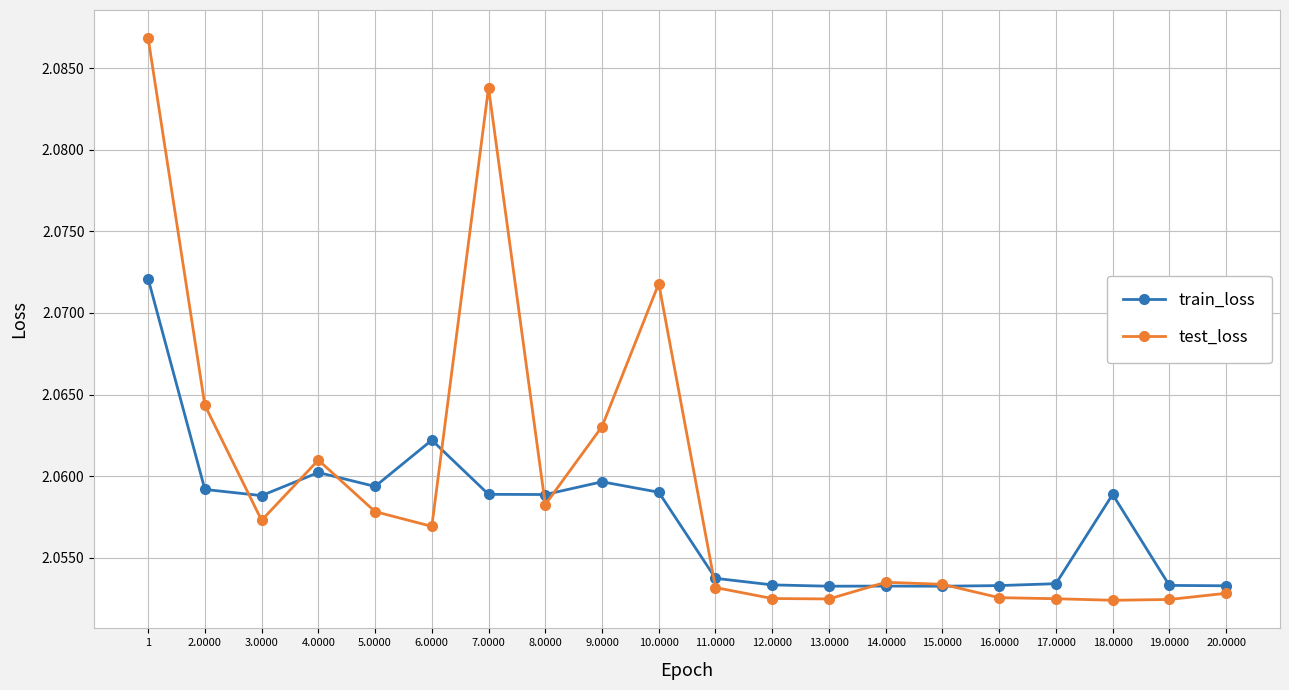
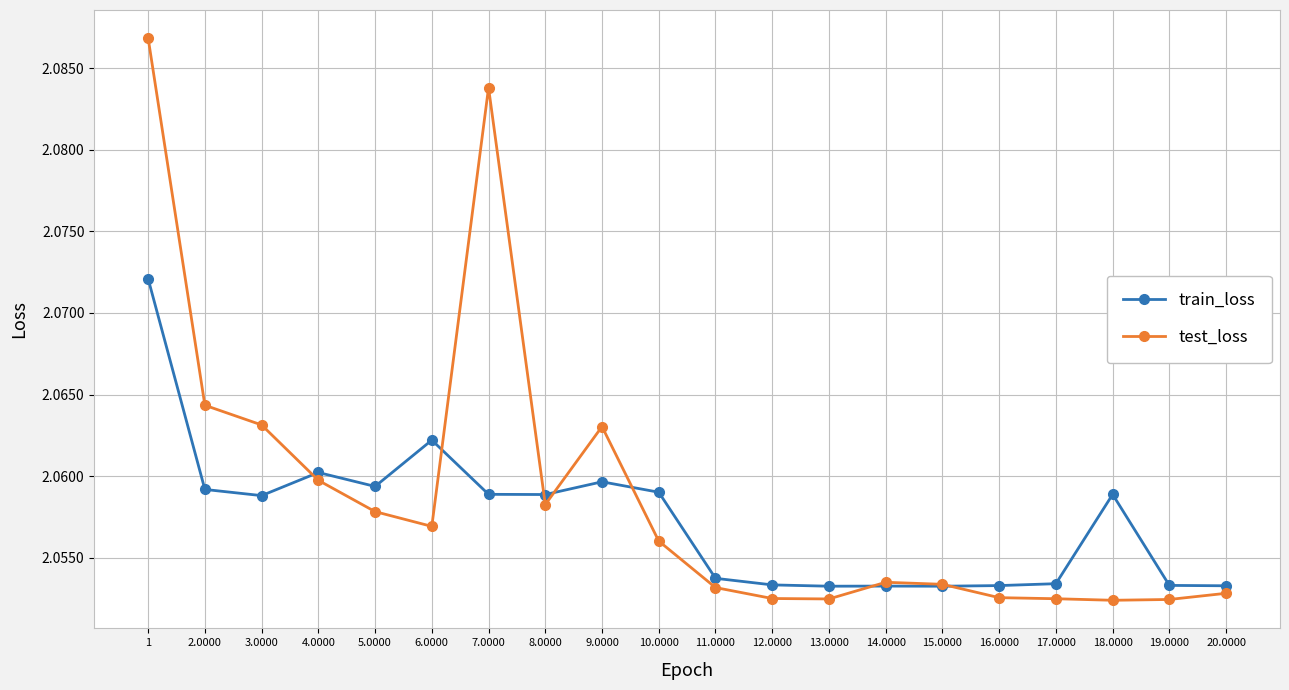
test_loss, 3.0000: 2.0573 -> 2.0631
test_loss, 4.0000: 2.0610 -> 2.0597
test_loss, 10.0000: 2.0718 -> 2.0560
